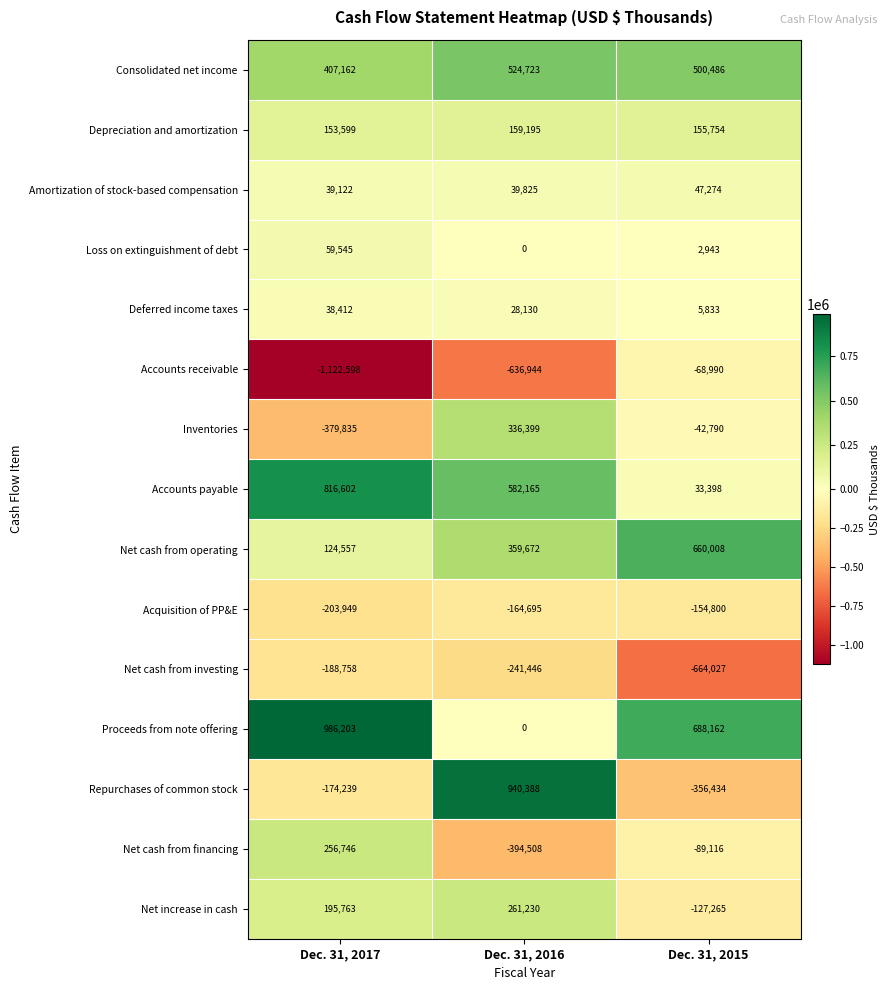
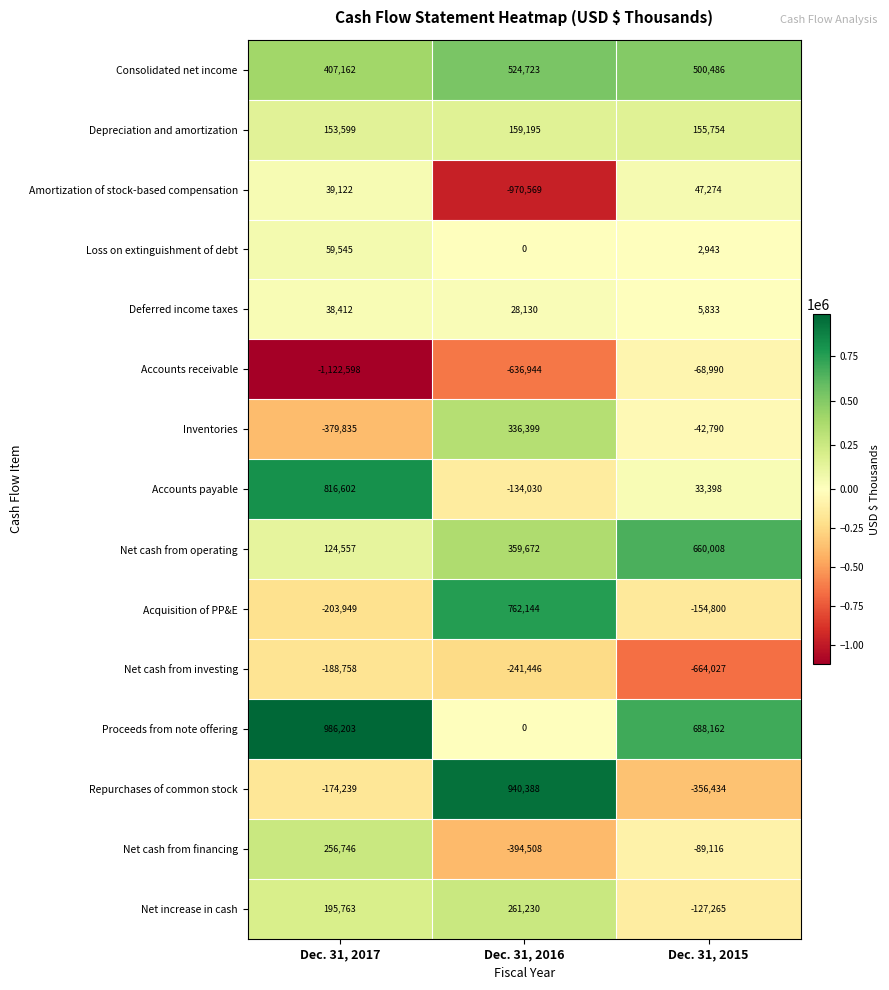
Amortization of stock-based compensation, Dec. 31, 2016: 39,825 -> -970,569
Accounts payable, Dec. 31, 2016: 582,165 -> -134,030
Acquisition of PP&E, Dec. 31, 2016: -164,695 -> 762,144
